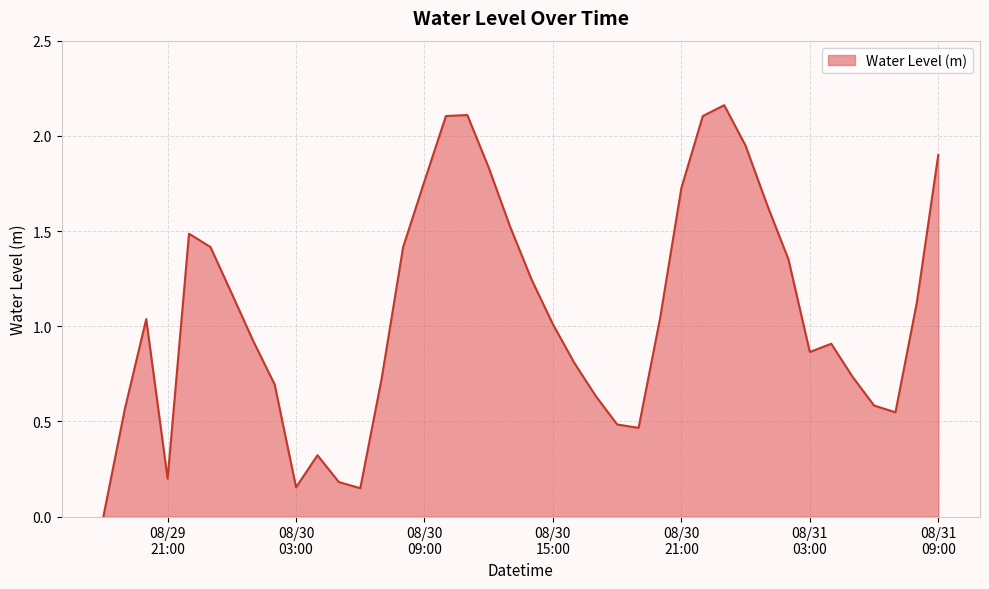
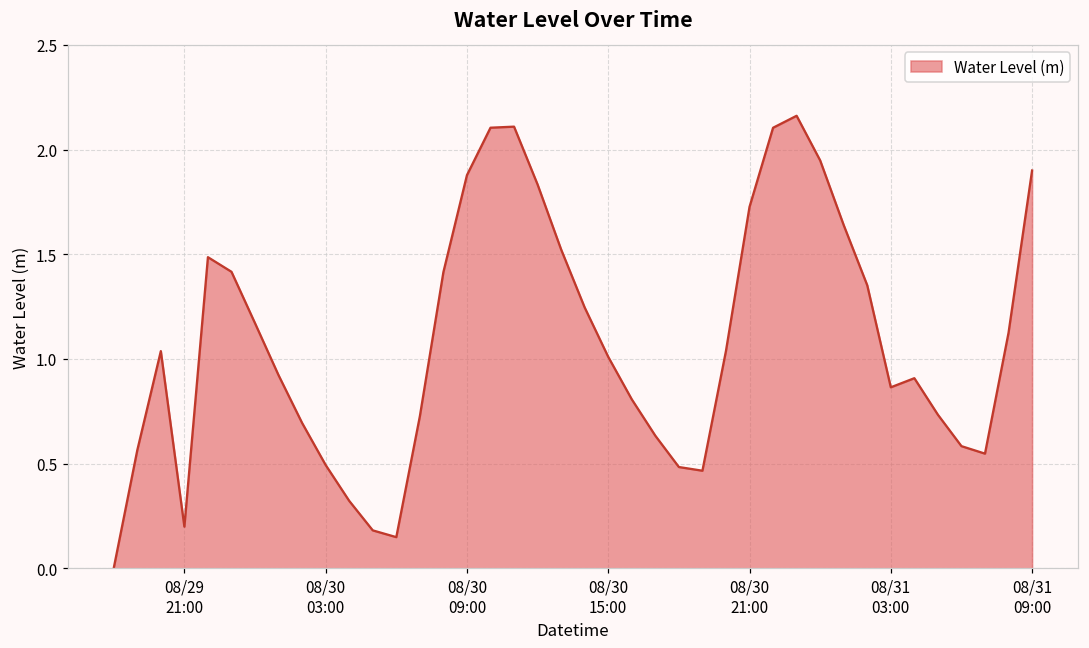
08/30 03:00: 0.15 -> 0.49
08/30 09:00: 1.76 -> 1.88
